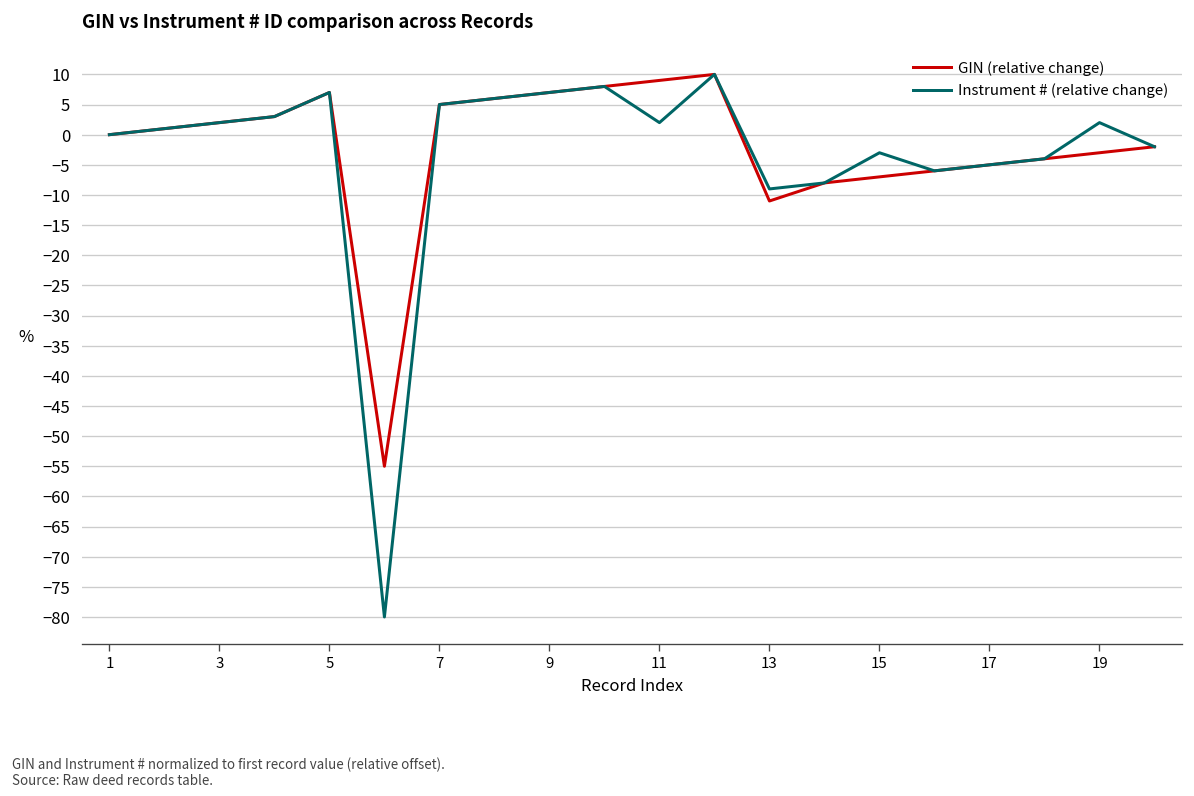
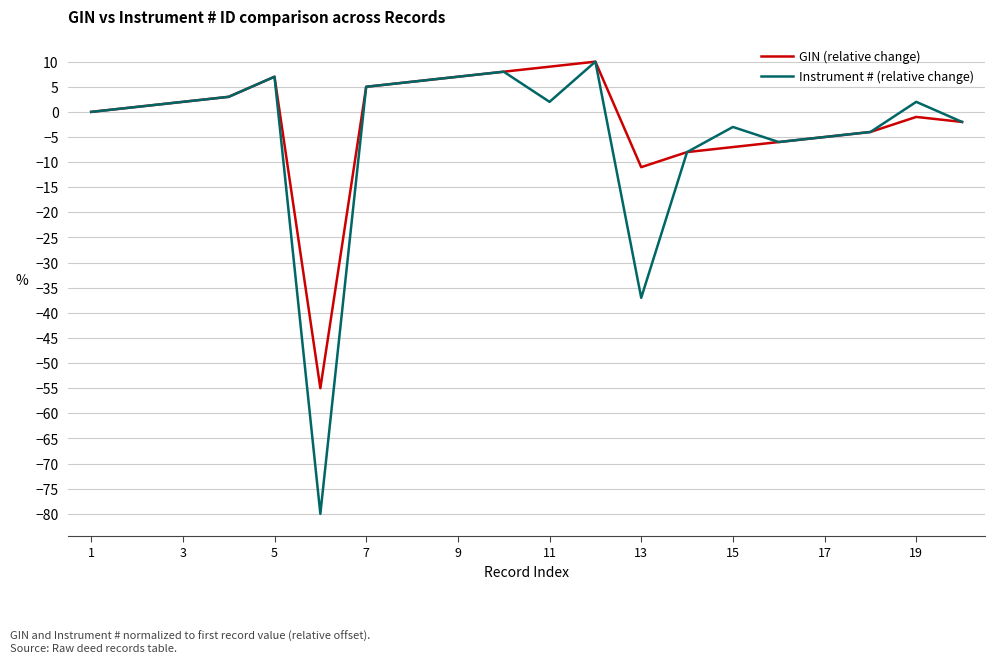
Instrument # (relative change), 13: -9 -> -37
GIN (relative change), 19: -3 -> -1
